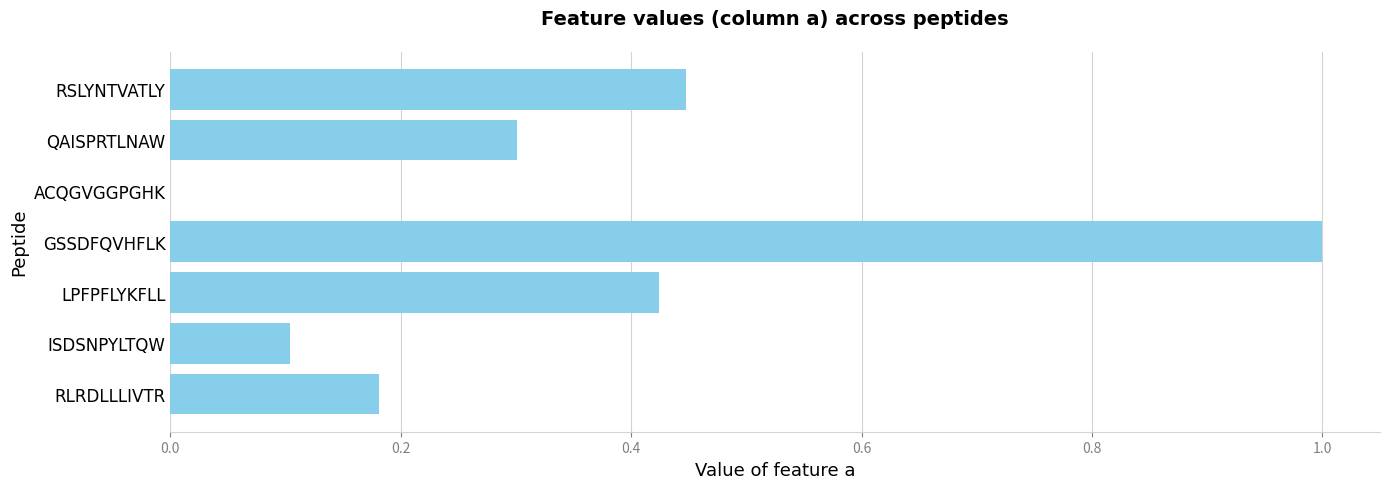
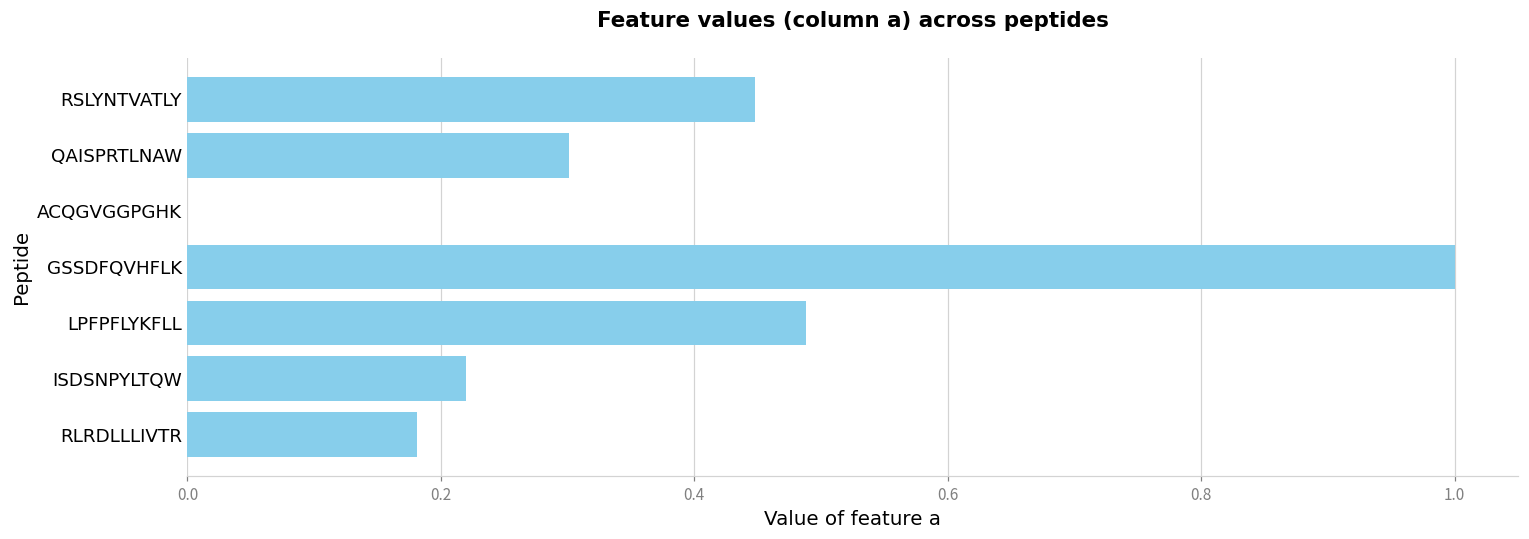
LPFPFLYKFLL: 0.424 -> 0.488
ISDSNPYLTQW: 0.104 -> 0.220
